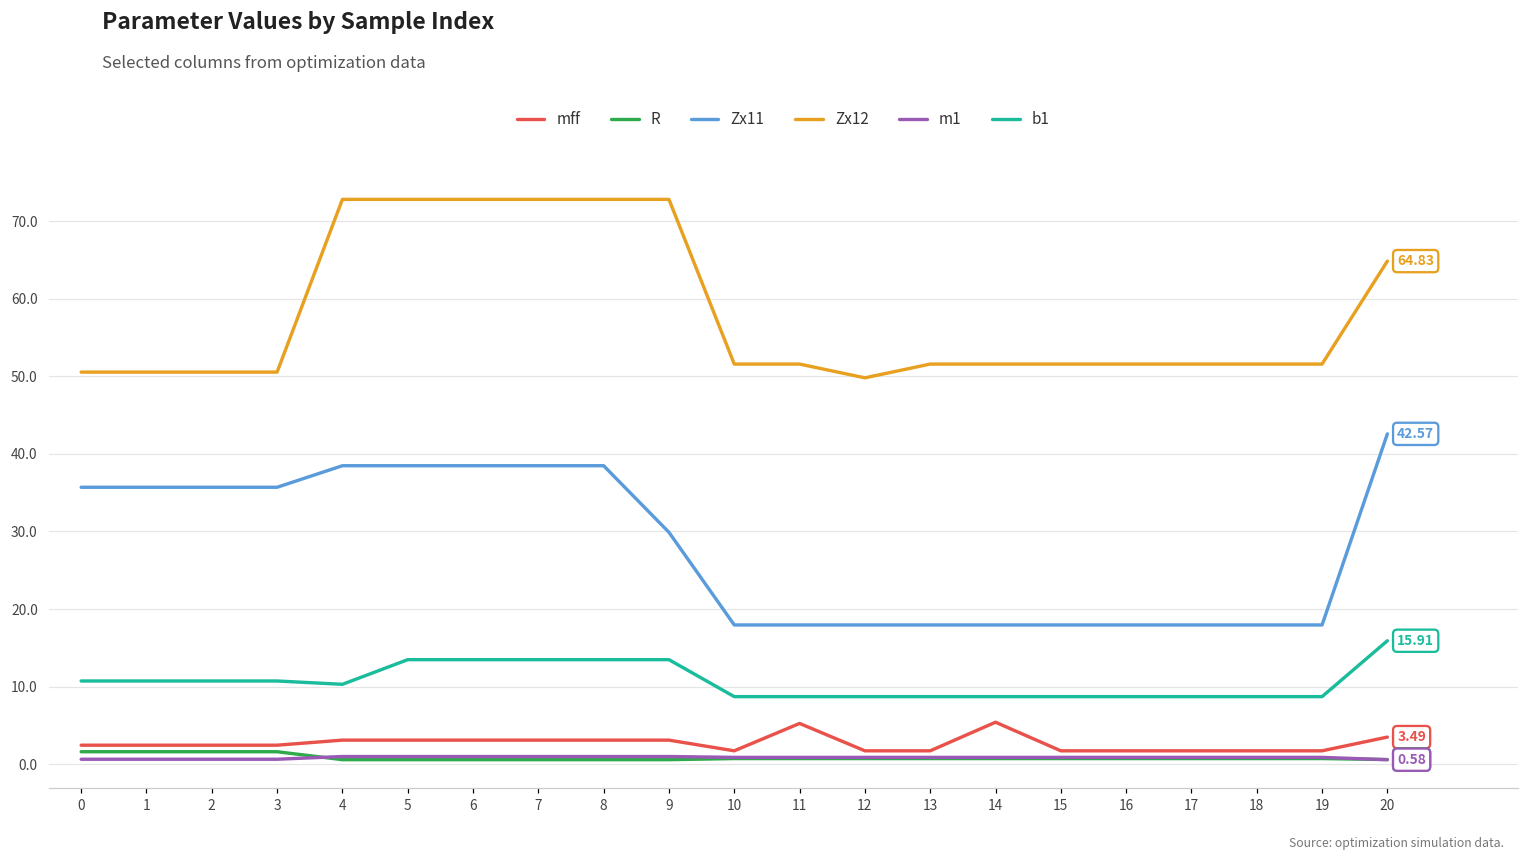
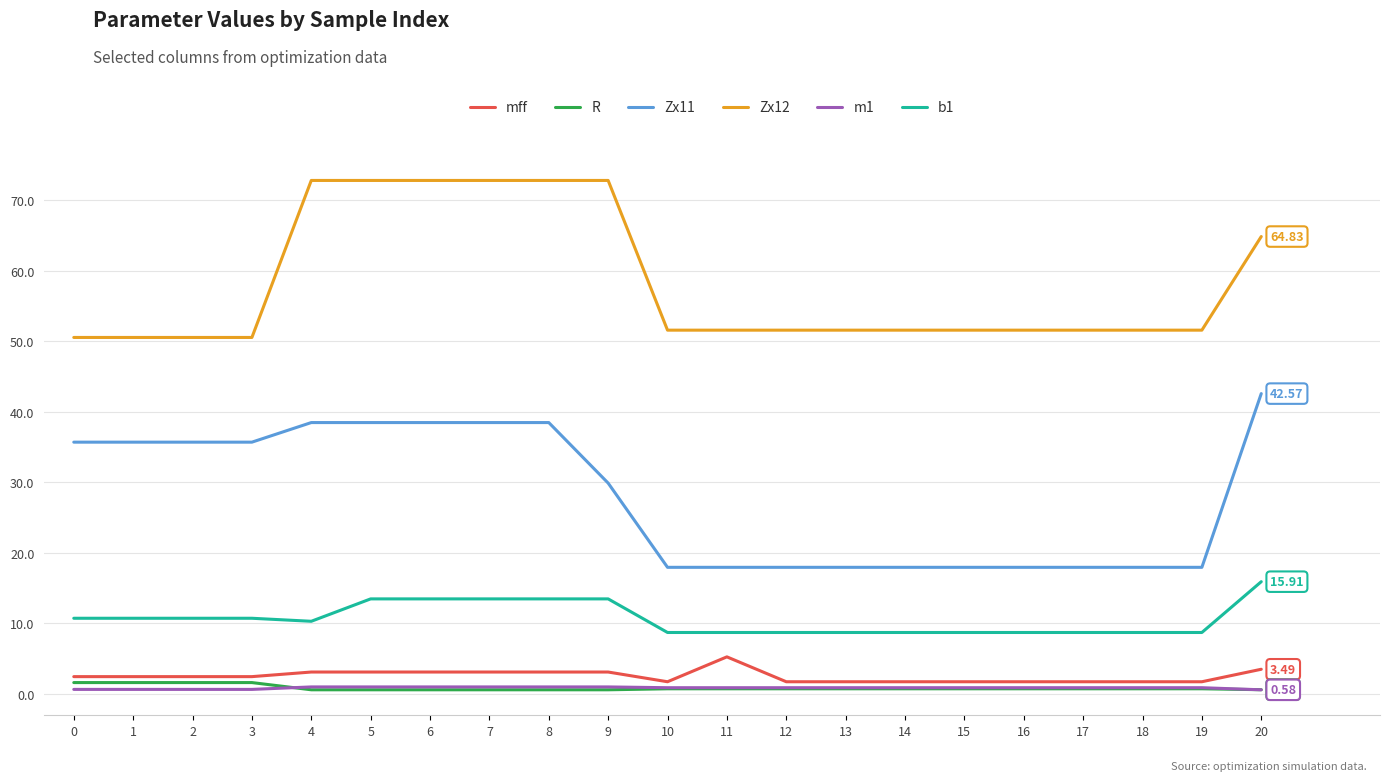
Zx12, 12: 50 -> 52
mff, 14: 5 -> 2
